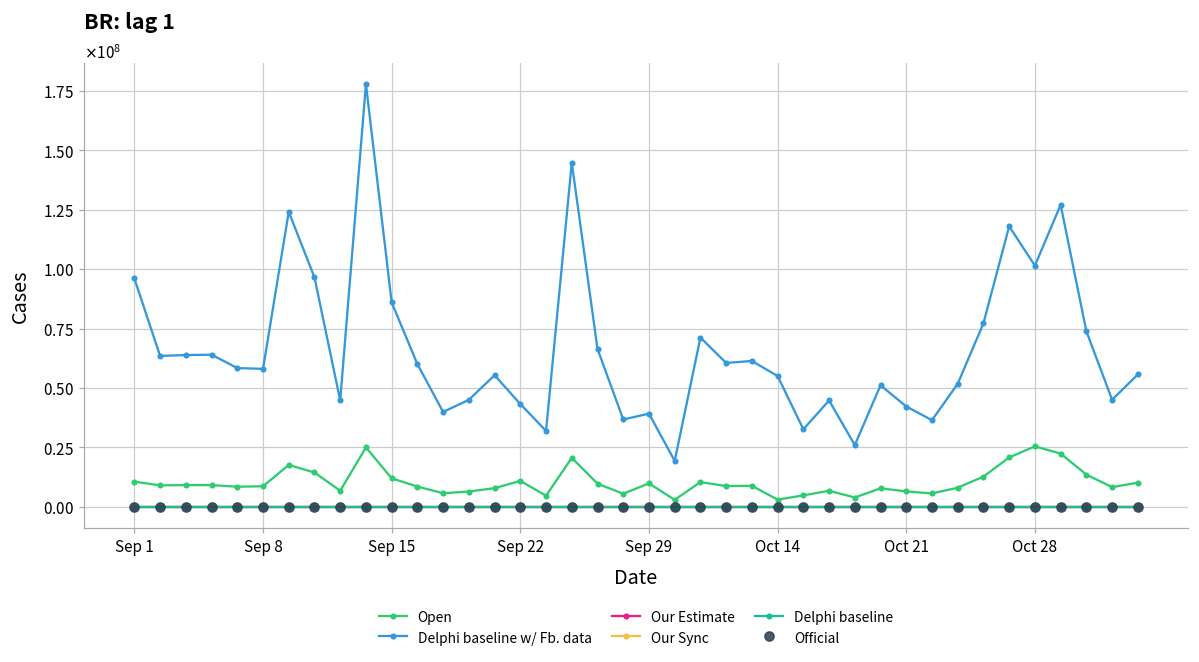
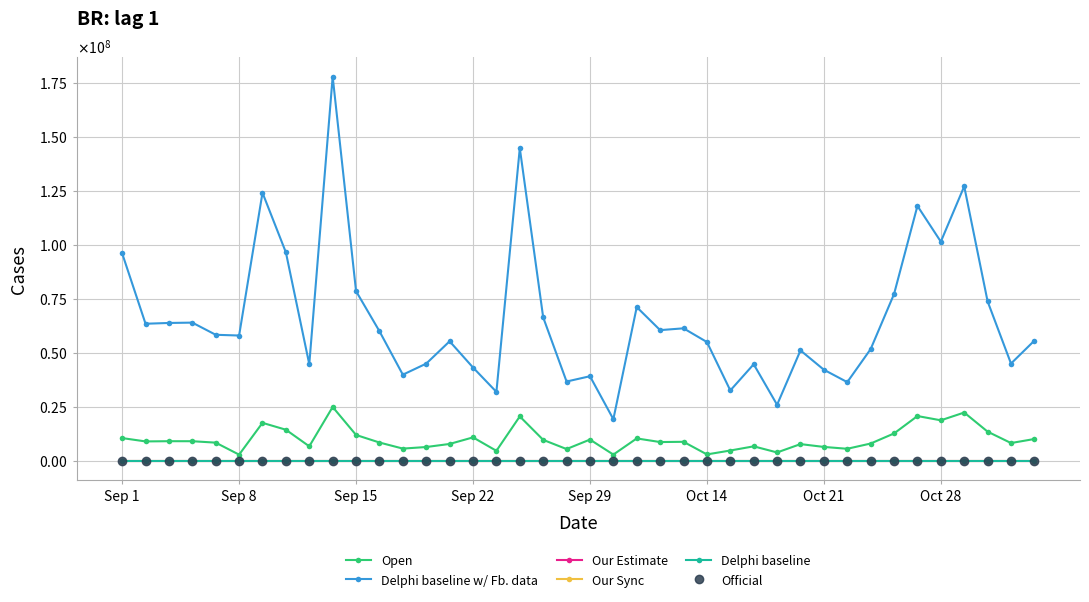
Open, Sep 8: 9000000 -> 3000000
Delphi baseline w/ Fb. data, Sep 15: 86000000 -> 79000000
Open, Oct 28: 25000000 -> 19000000
